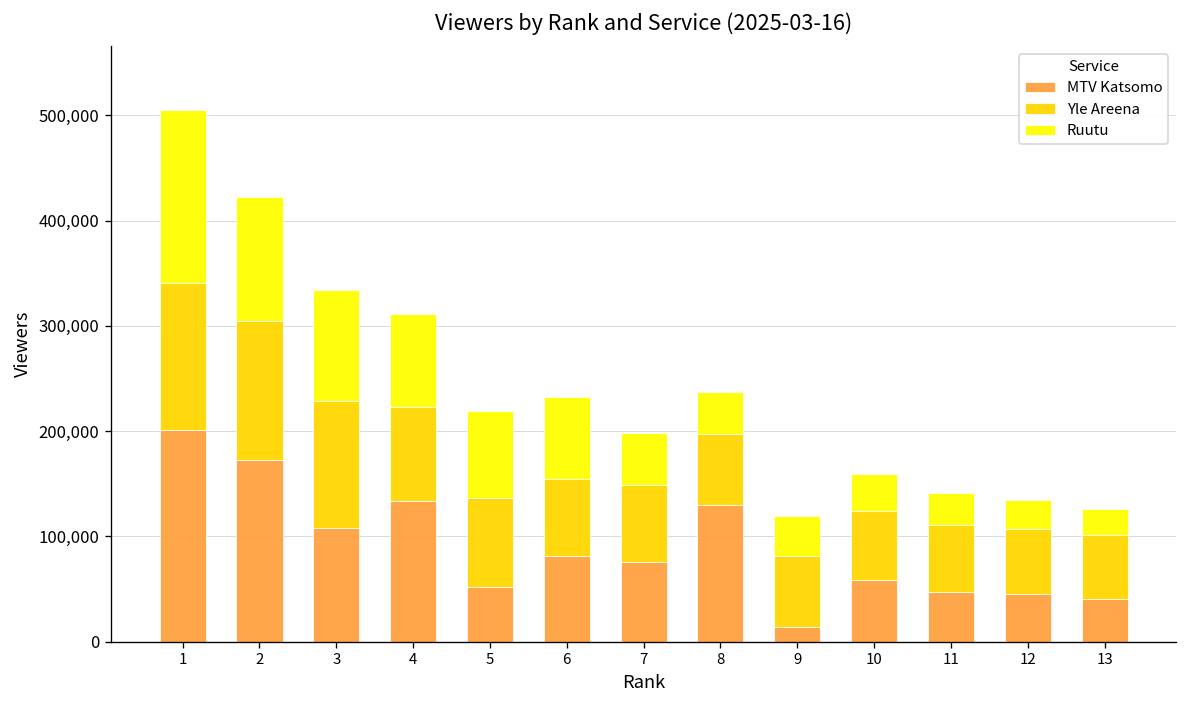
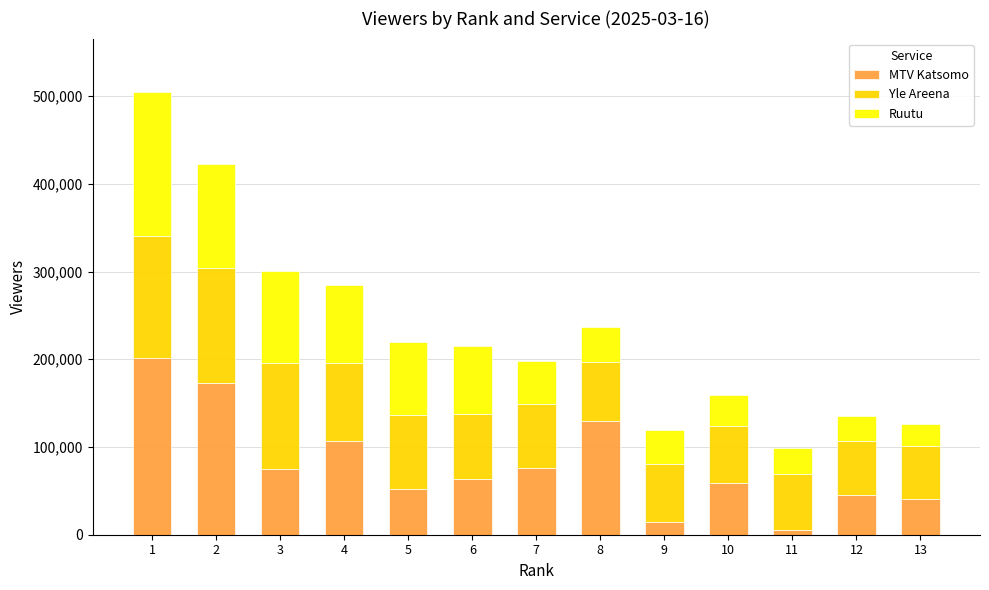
MTV Katsomo, 3: 110,000 -> 80,000
MTV Katsomo, 4: 130,000 -> 110,000
MTV Katsomo, 6: 80,000 -> 60,000
MTV Katsomo, 11: 50,000 -> 10,000
